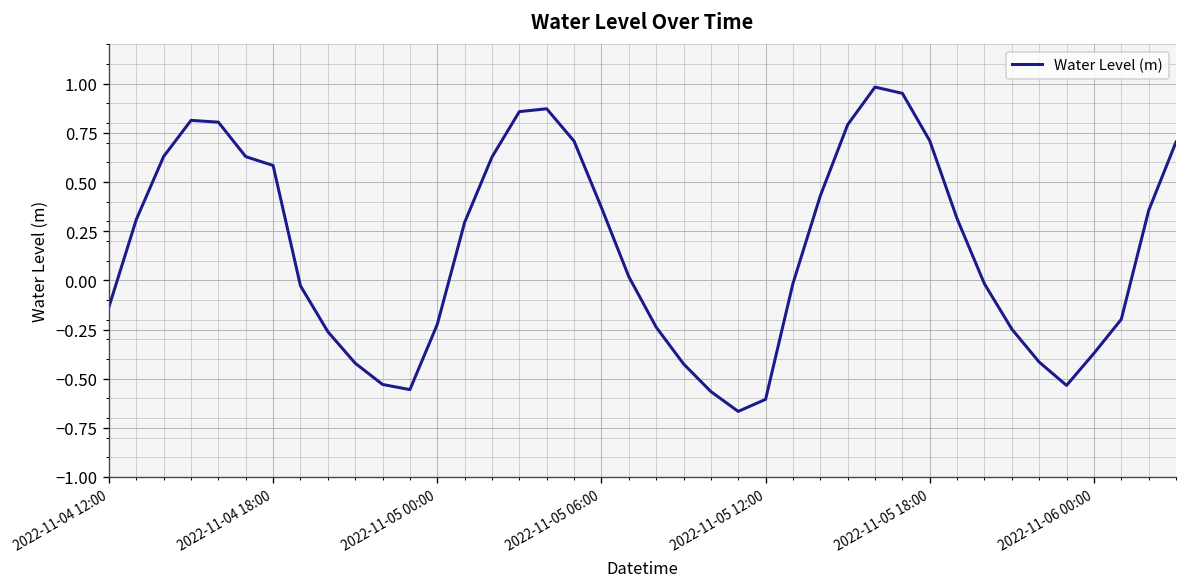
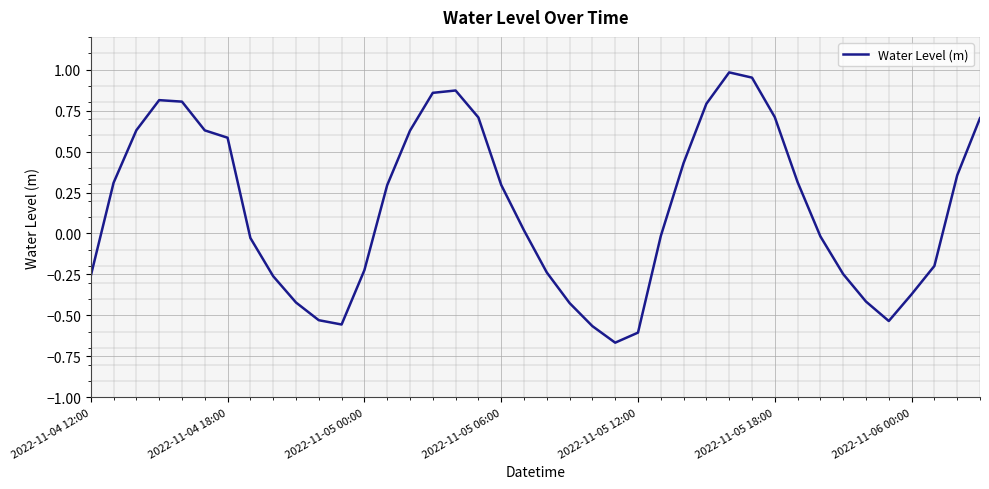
2022-11-04 12:00: -0.14 -> -0.26
2022-11-05 06:00: 0.37 -> 0.30
